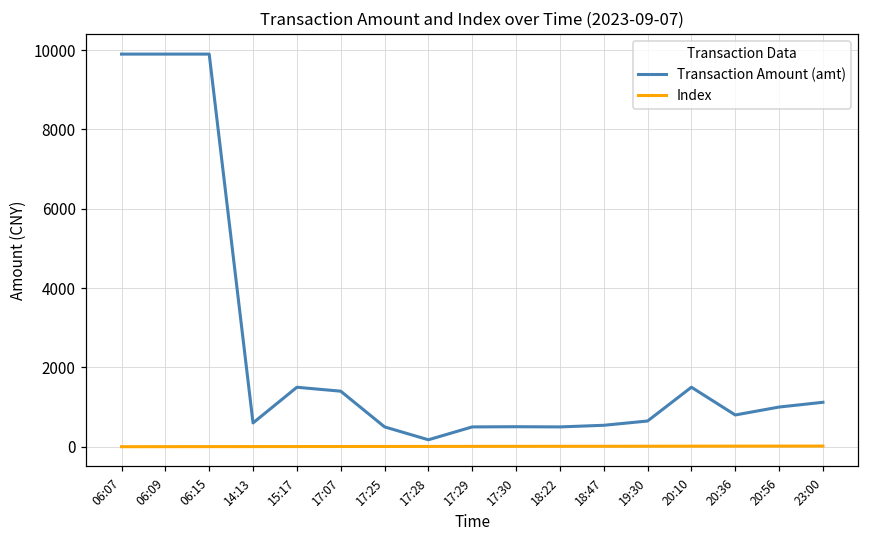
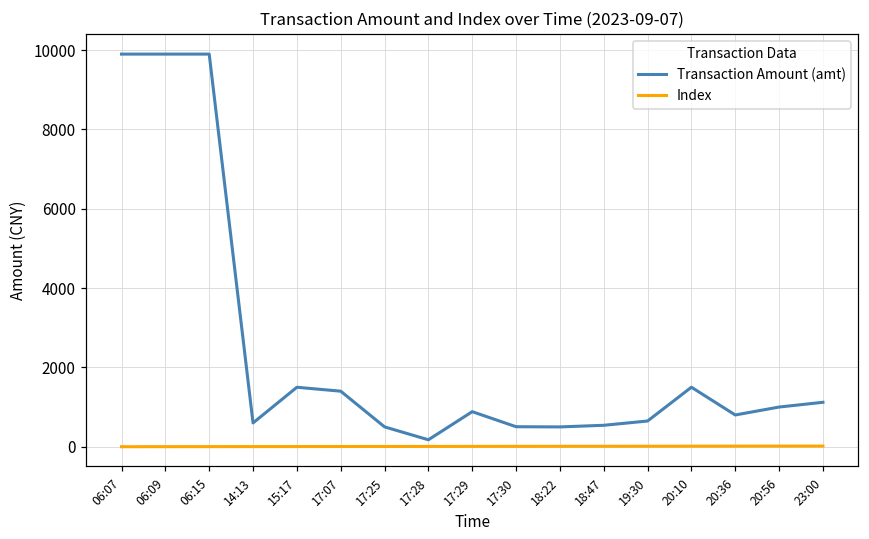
Transaction Amount (amt), 17:29: 500 -> 900
